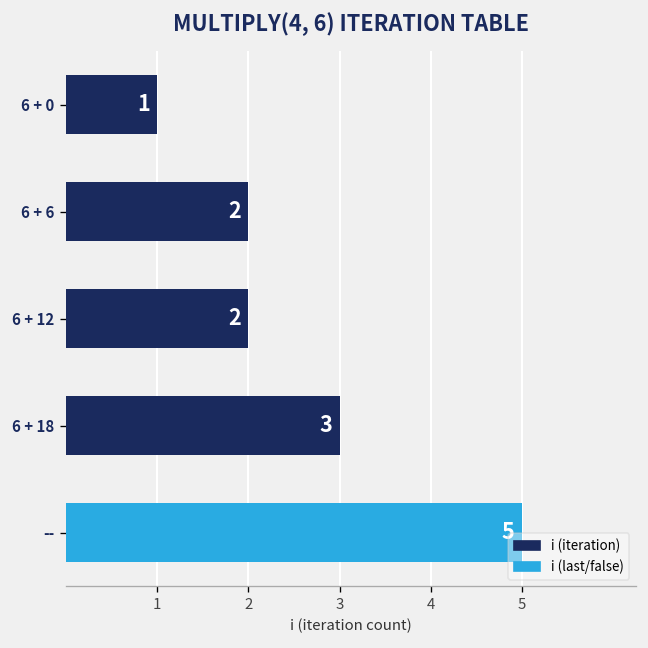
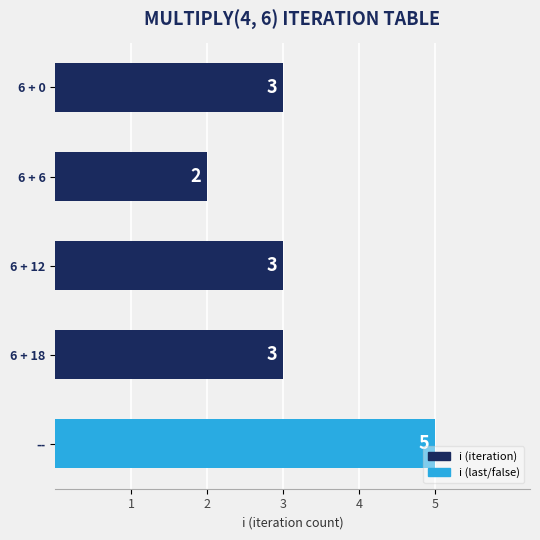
6 + 0: 1 -> 3
6 + 12: 2 -> 3
